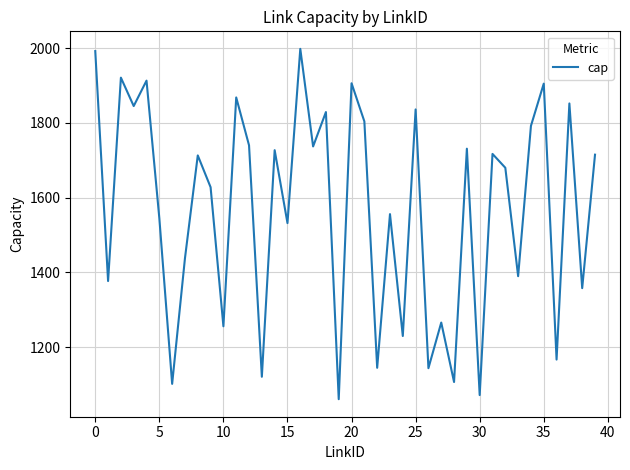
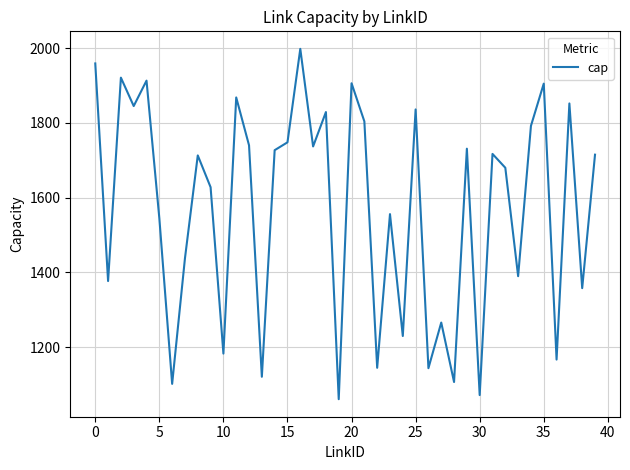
0: 1990 -> 1960
10: 1260 -> 1180
15: 1530 -> 1750
